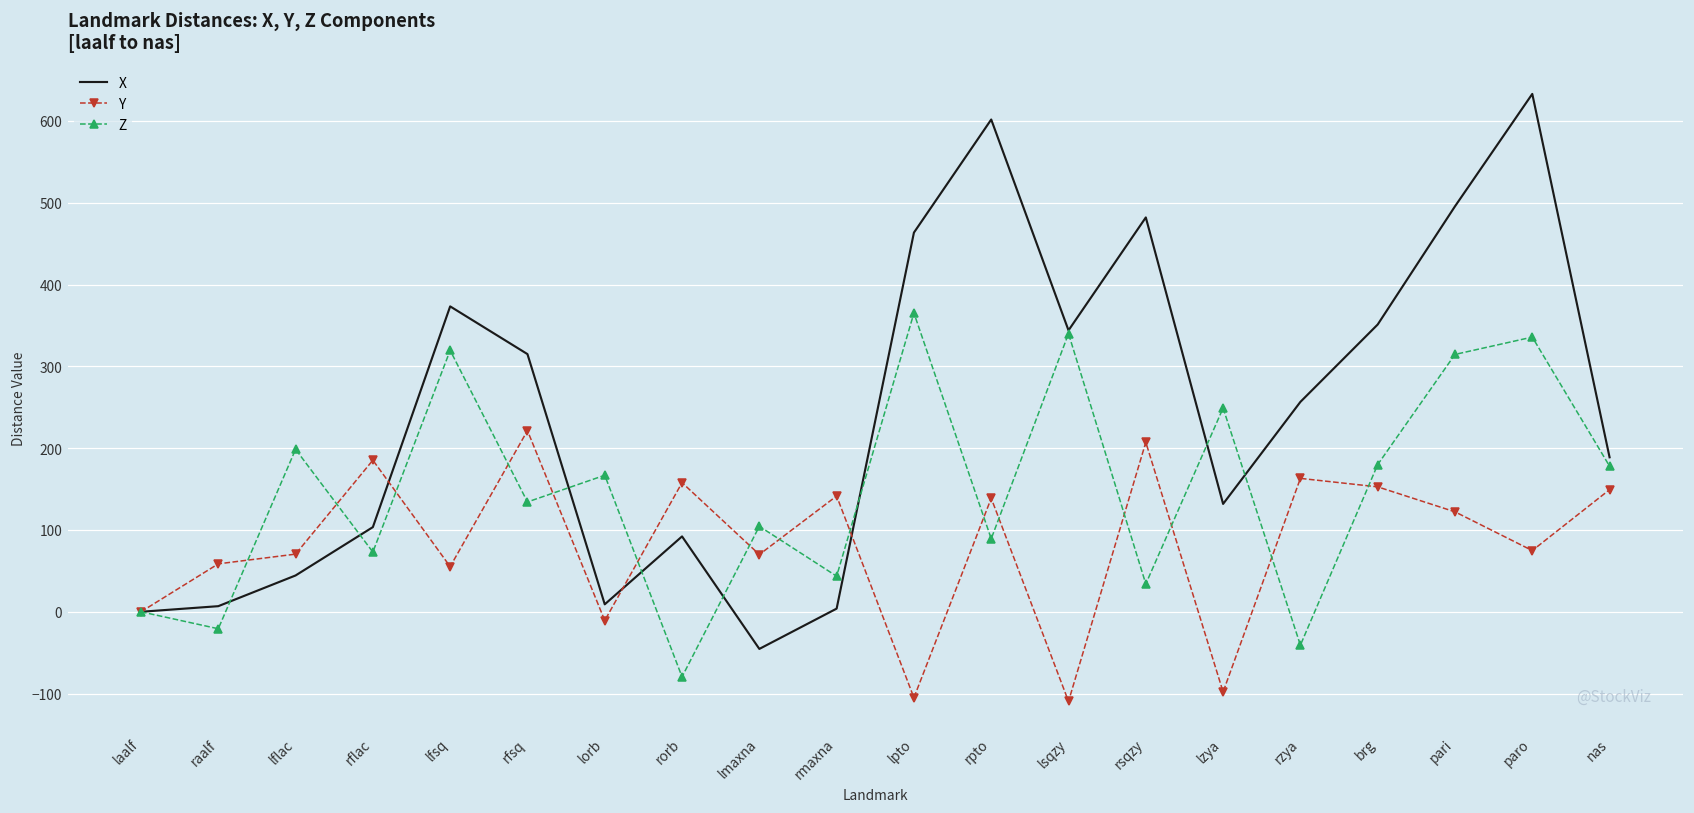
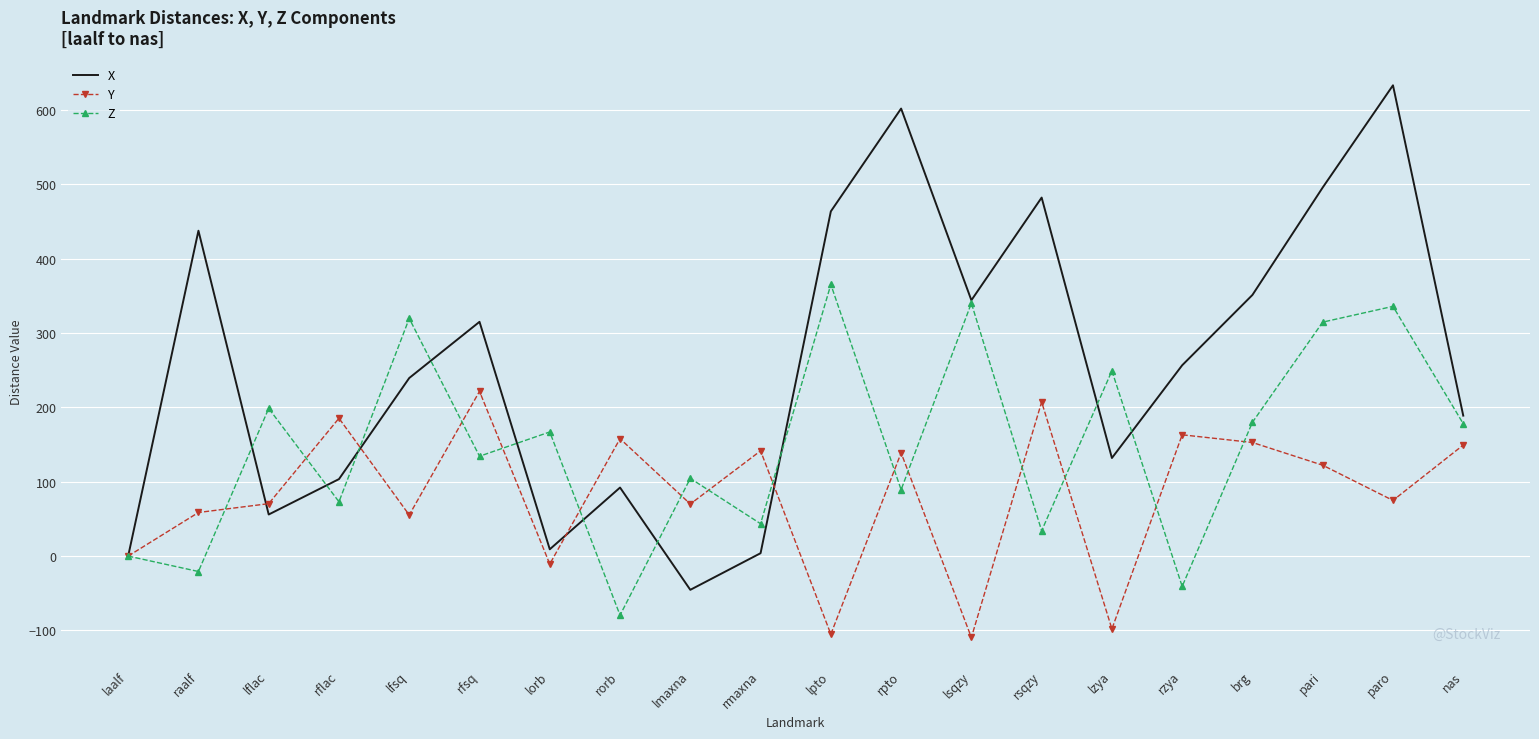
X, raalf: 10 -> 440
X, lflac: 40 -> 60
X, lfsq: 370 -> 240
